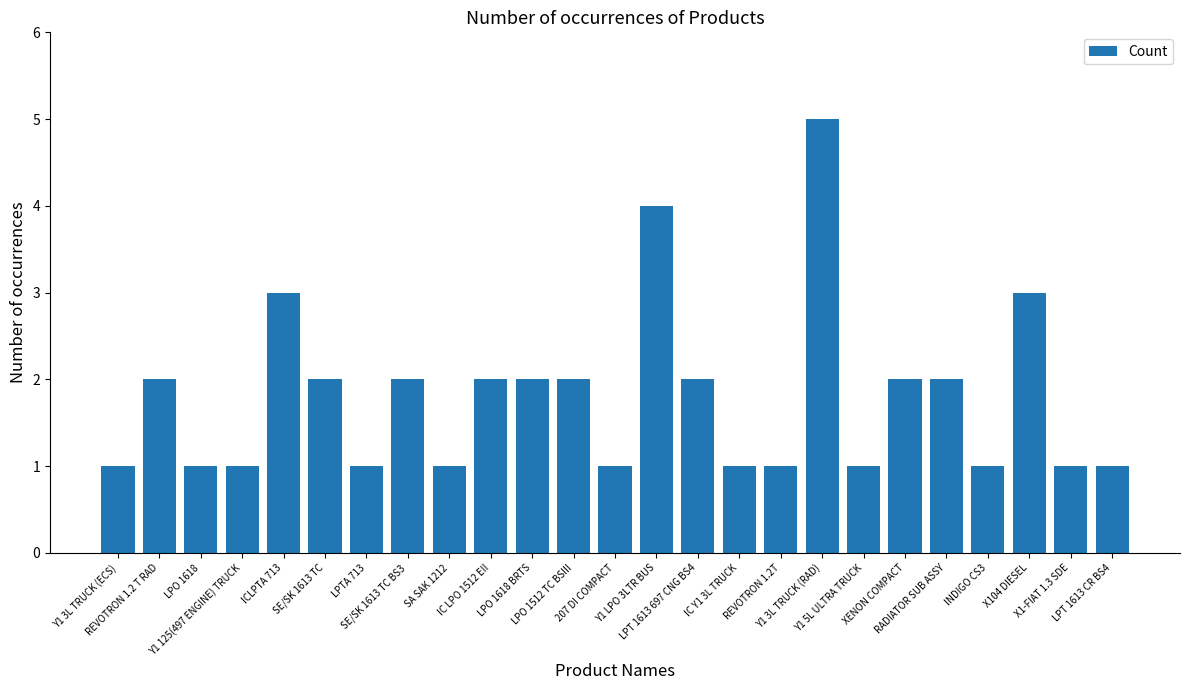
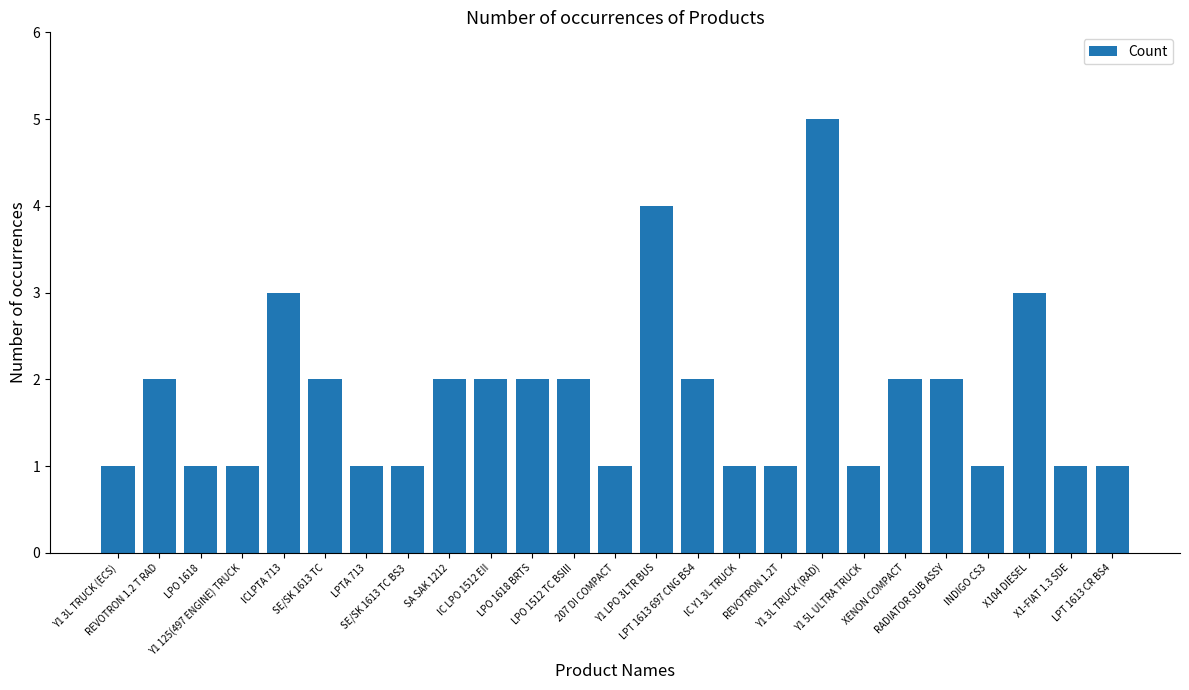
SE/SK 1613 TC BS3: 2 -> 1
SA SAK 1212: 1 -> 2
